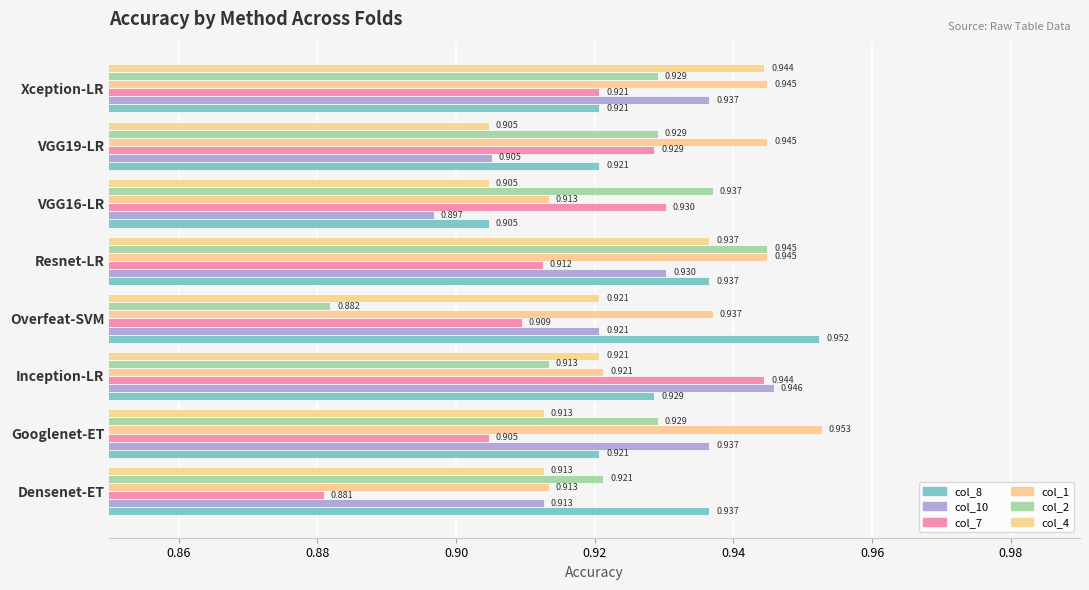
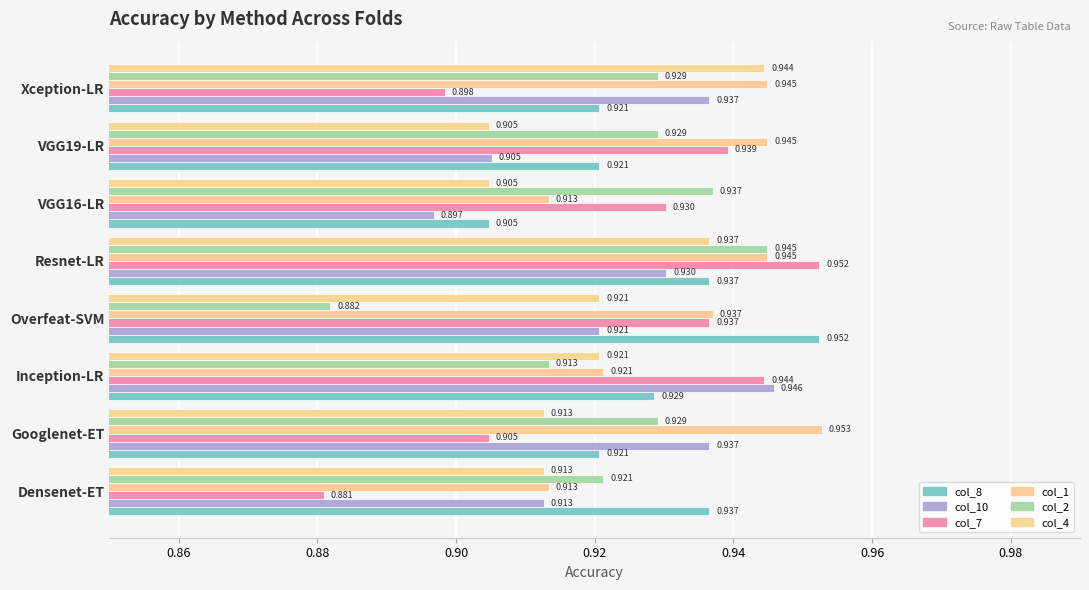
col_7, Xception-LR: 0.921 -> 0.898
col_7, VGG19-LR: 0.929 -> 0.939
col_7, Resnet-LR: 0.912 -> 0.952
col_7, Overfeat-SVM: 0.909 -> 0.937
